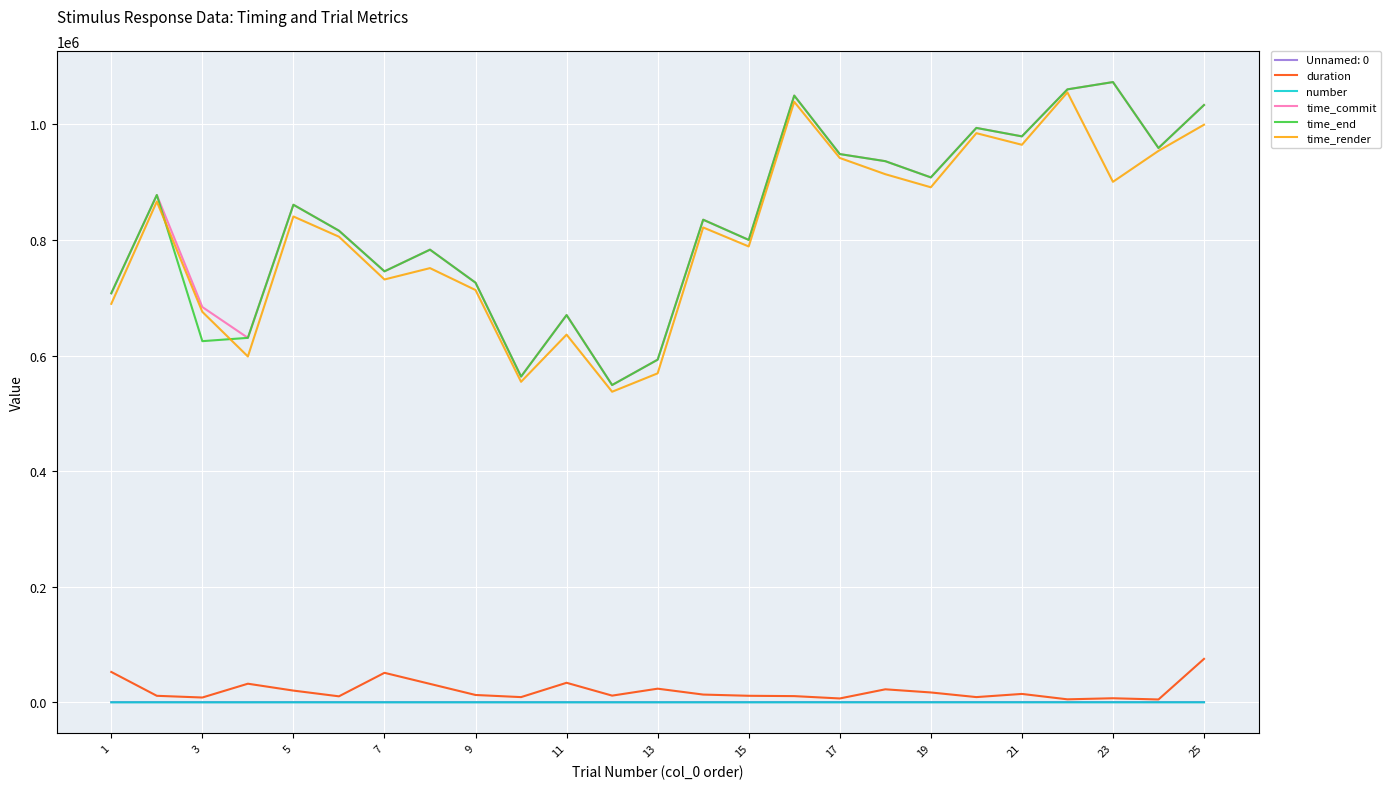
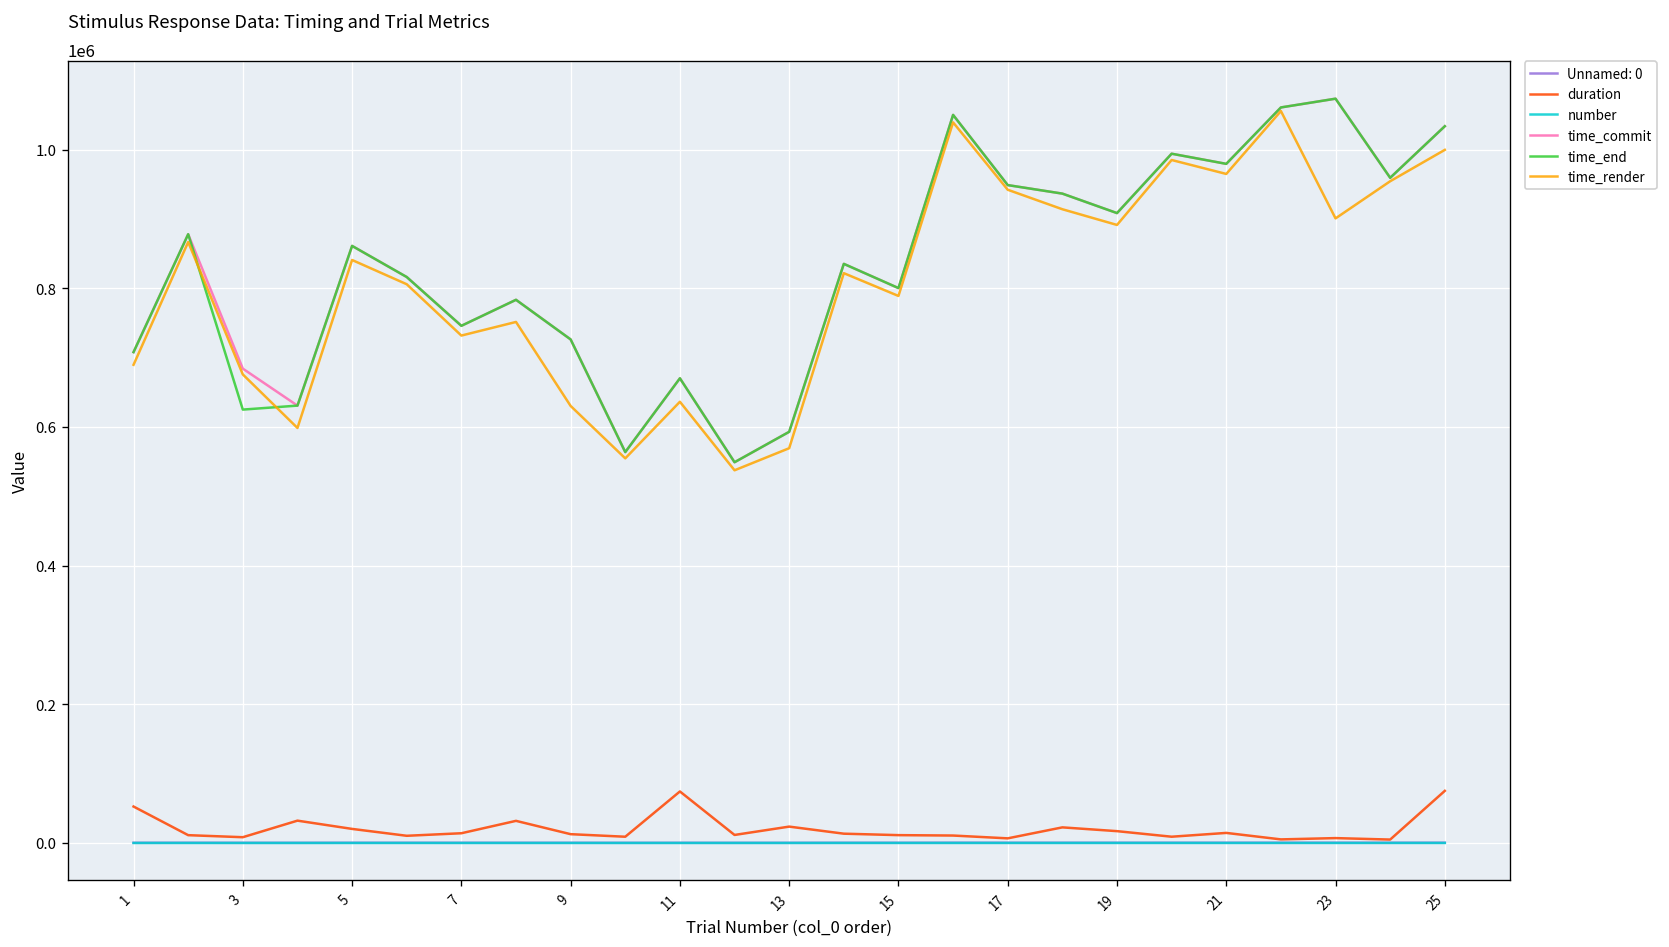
duration, 7: 50000 -> 10000
time_render, 9: 710000 -> 630000
duration, 11: 30000 -> 70000
